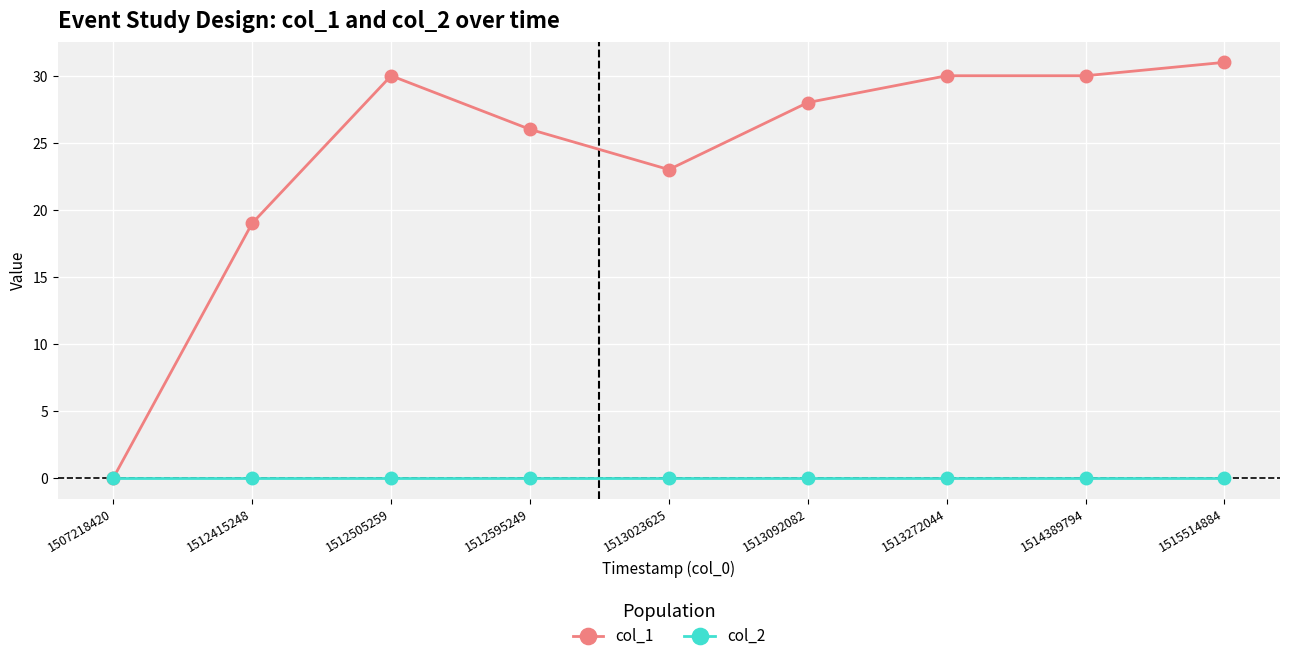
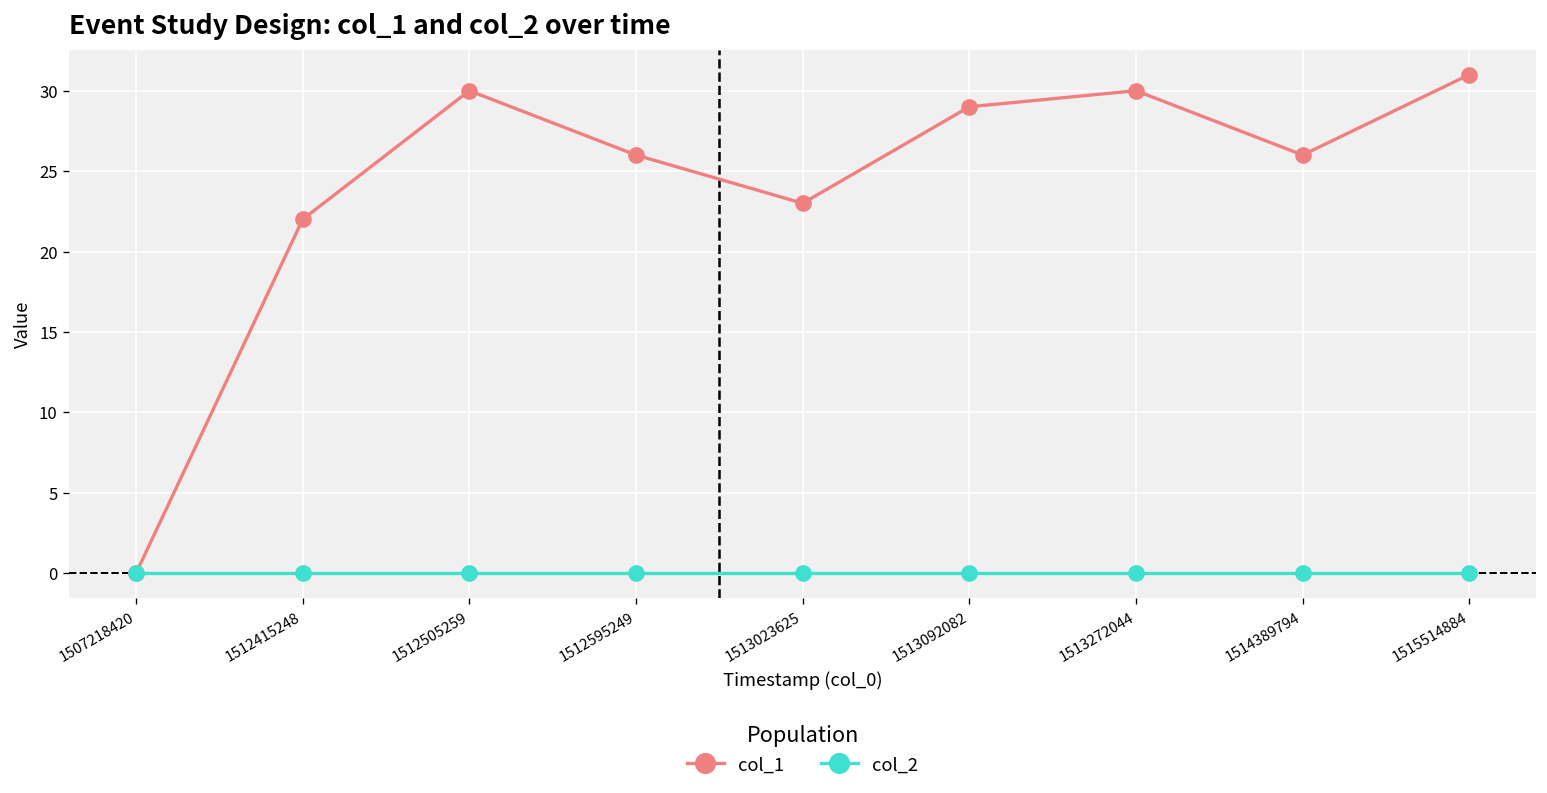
col_1, 1512415248: 19 -> 22
col_1, 1513092082: 28 -> 29
col_1, 1514389794: 30 -> 26
